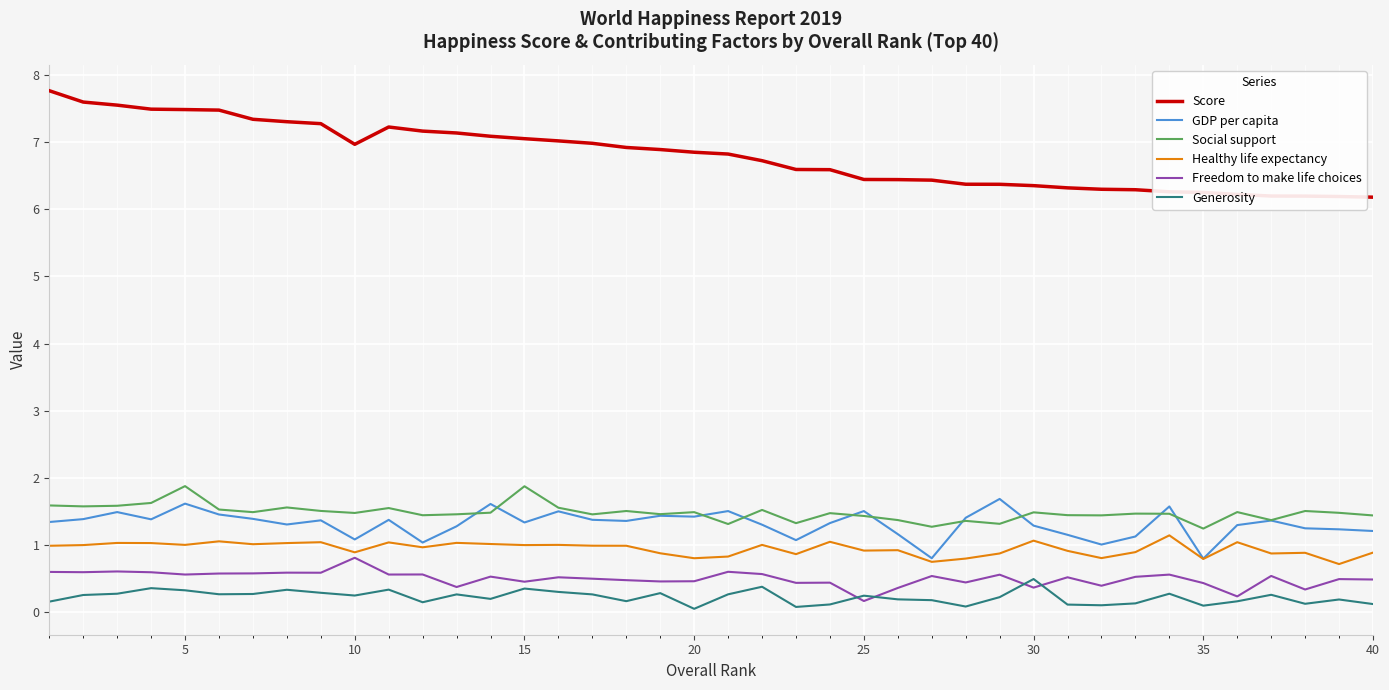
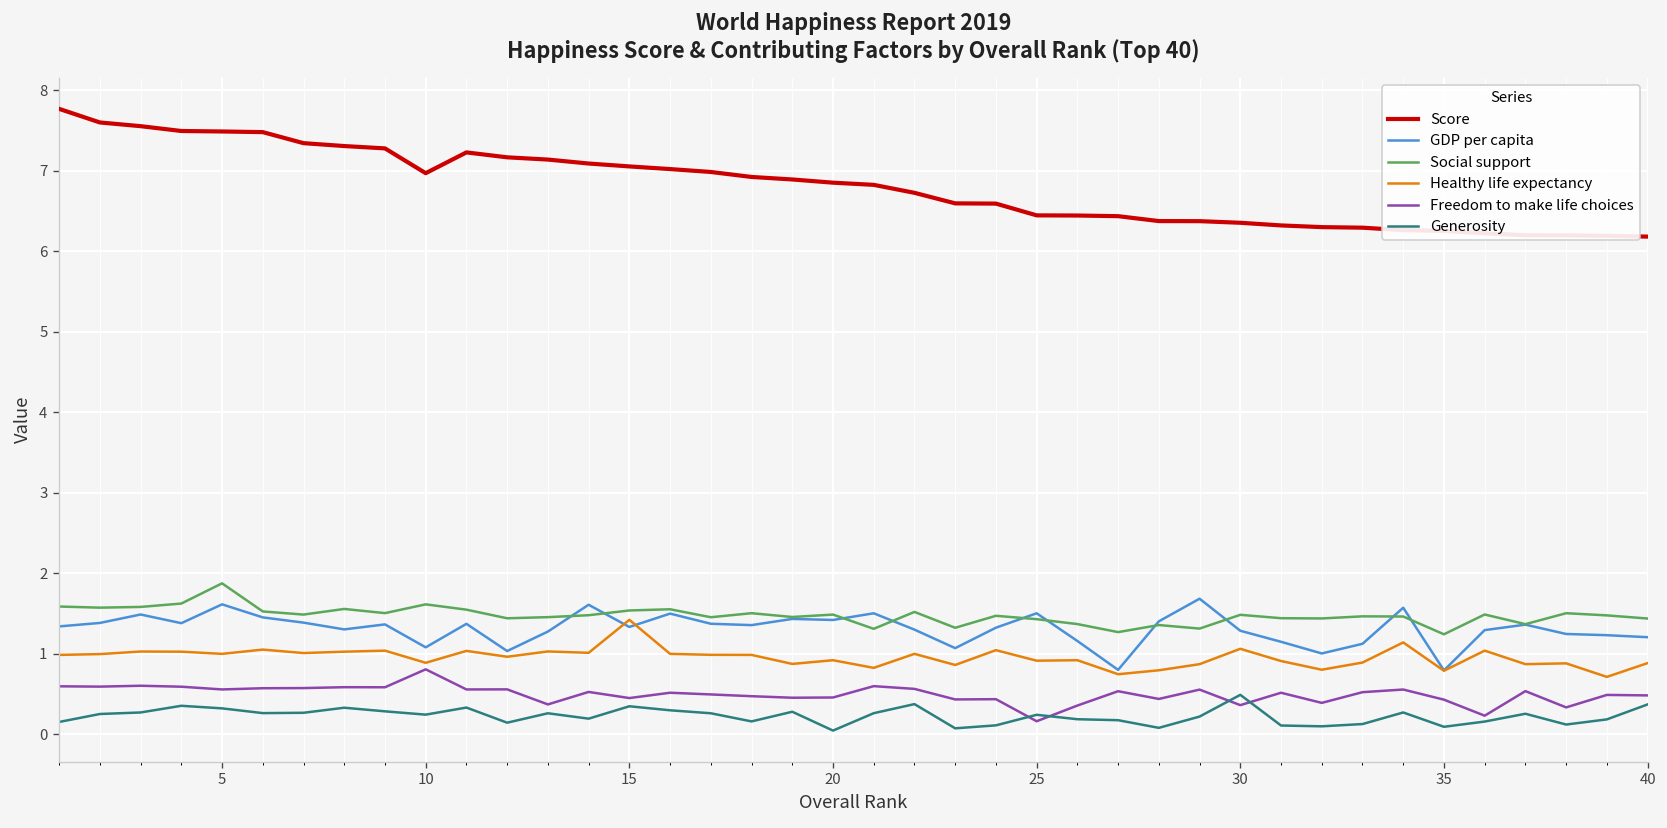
Social support, 10: 1.5 -> 1.6
Social support, 15: 1.9 -> 1.5
Healthy life expectancy, 15: 1.0 -> 1.4
Healthy life expectancy, 20: 0.8 -> 0.9
Generosity, 40: 0.1 -> 0.4
